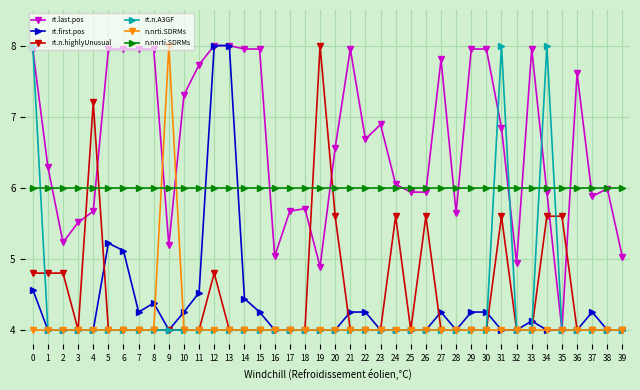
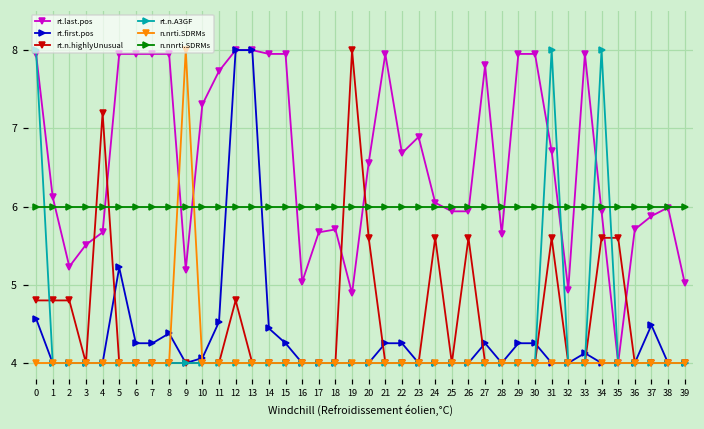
rt.last.pos, 1: 6.3 -> 6.1
rt.first.pos, 6: 5.1 -> 4.3
rt.first.pos, 10: 4.3 -> 4.1
rt.last.pos, 31: 6.8 -> 6.7
rt.last.pos, 36: 7.6 -> 5.7
rt.first.pos, 37: 4.3 -> 4.5
